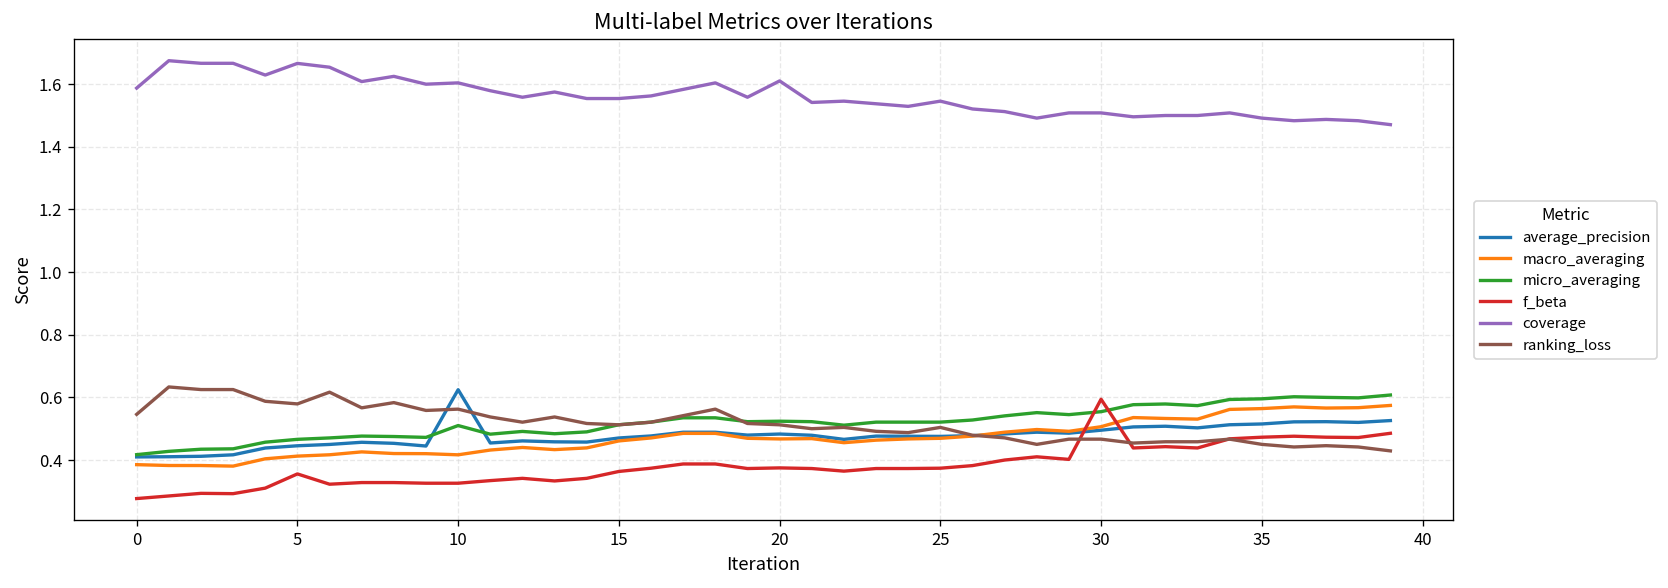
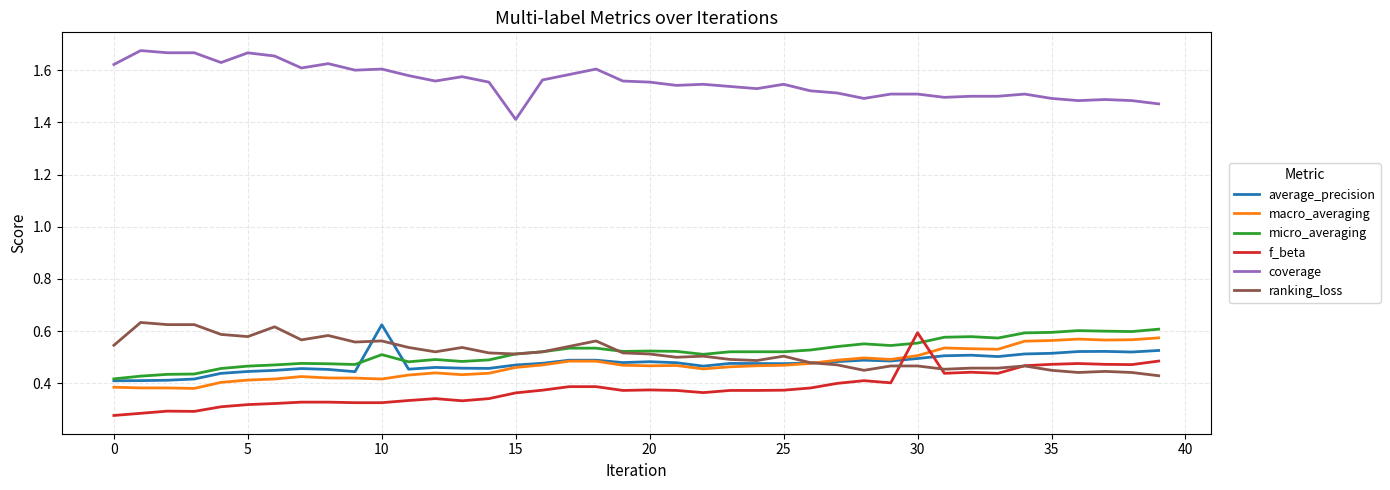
coverage, 0: 1.59 -> 1.62
f_beta, 5: 0.36 -> 0.32
coverage, 15: 1.55 -> 1.41
coverage, 20: 1.61 -> 1.55
